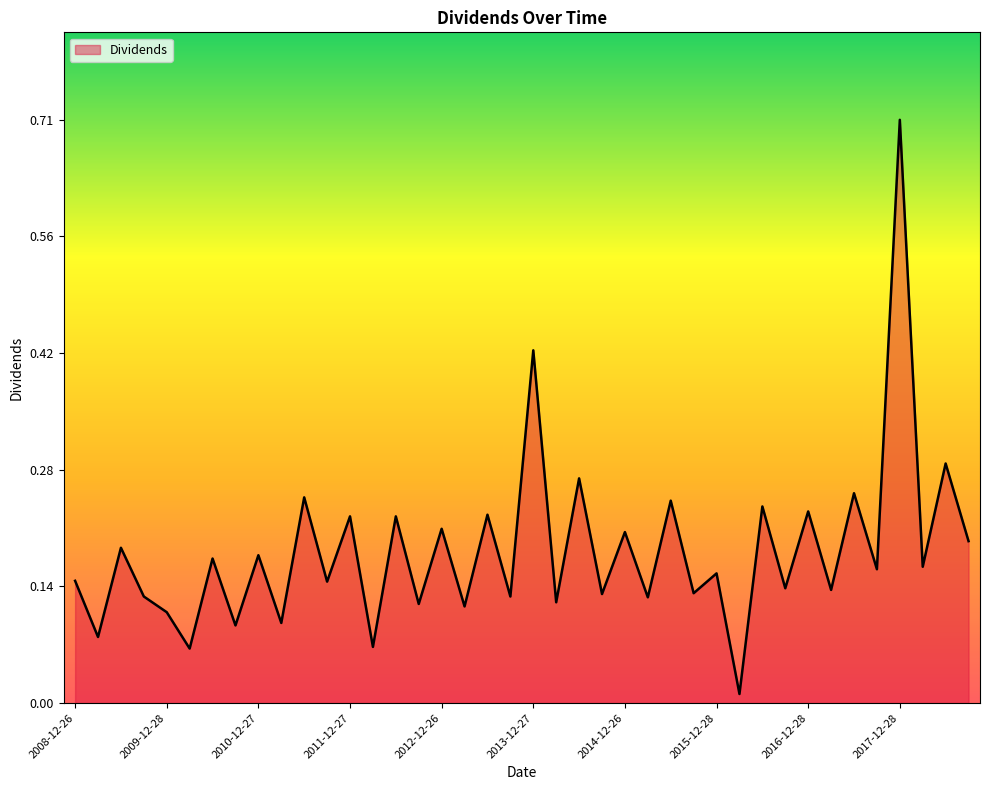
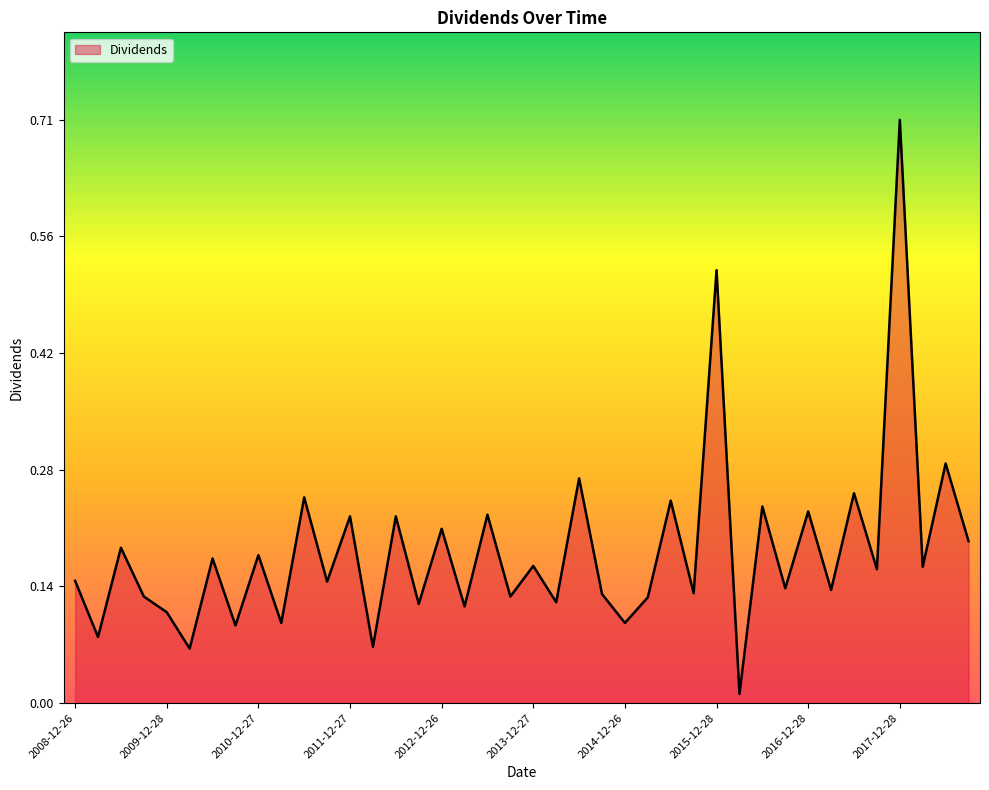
2013-12-27: 0.43 -> 0.17
2014-12-26: 0.21 -> 0.10
2015-12-28: 0.16 -> 0.52
